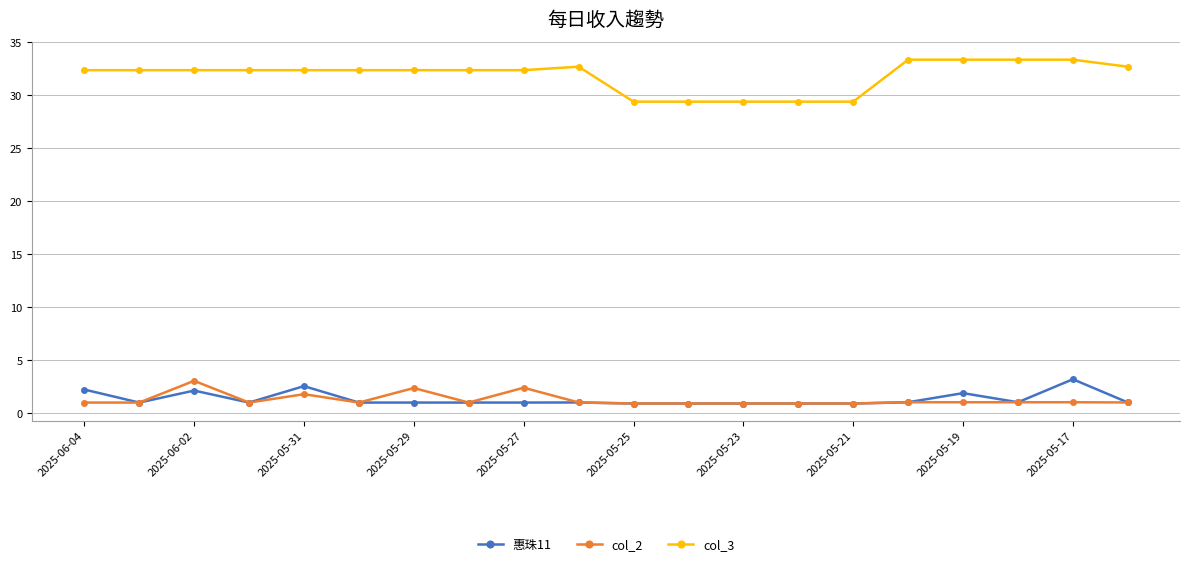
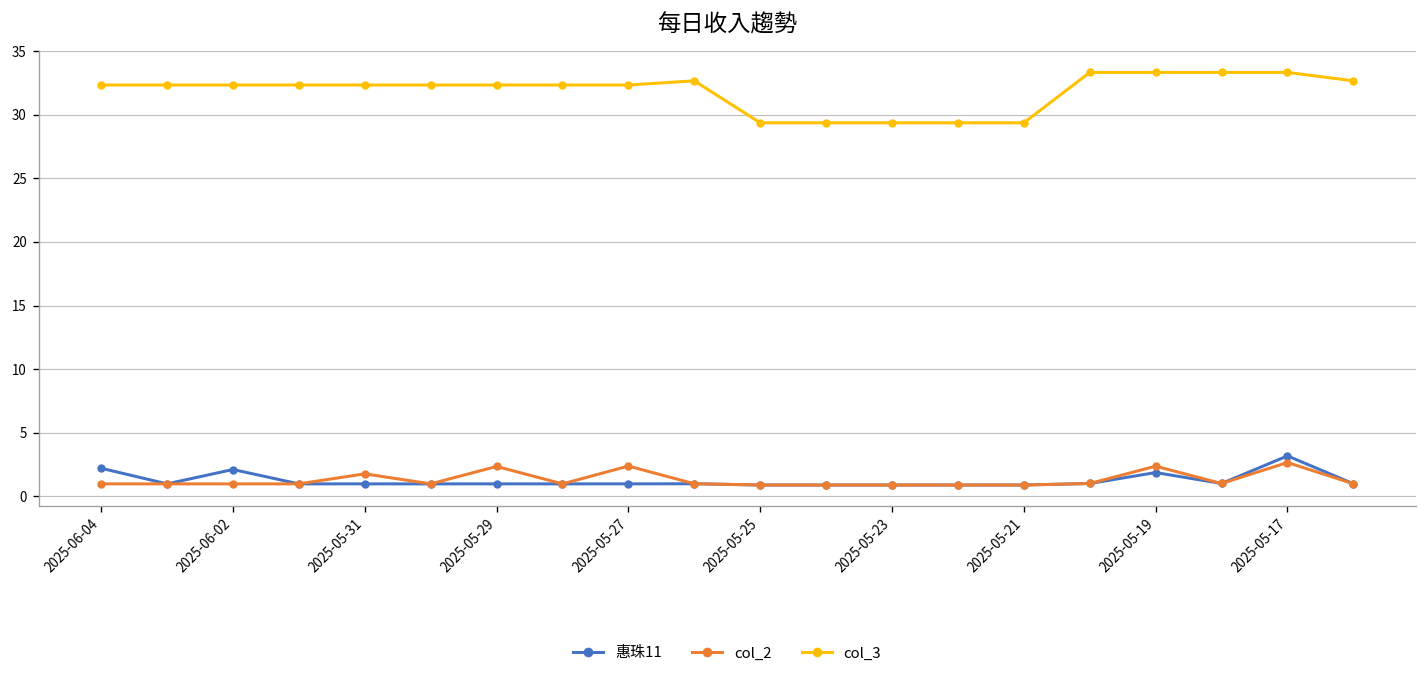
col_2, 2025-06-02: 3.0 -> 1.0
惠珠11, 2025-05-31: 2.5 -> 1.0
col_2, 2025-05-19: 1.0 -> 2.4
col_2, 2025-05-17: 1.0 -> 2.7
